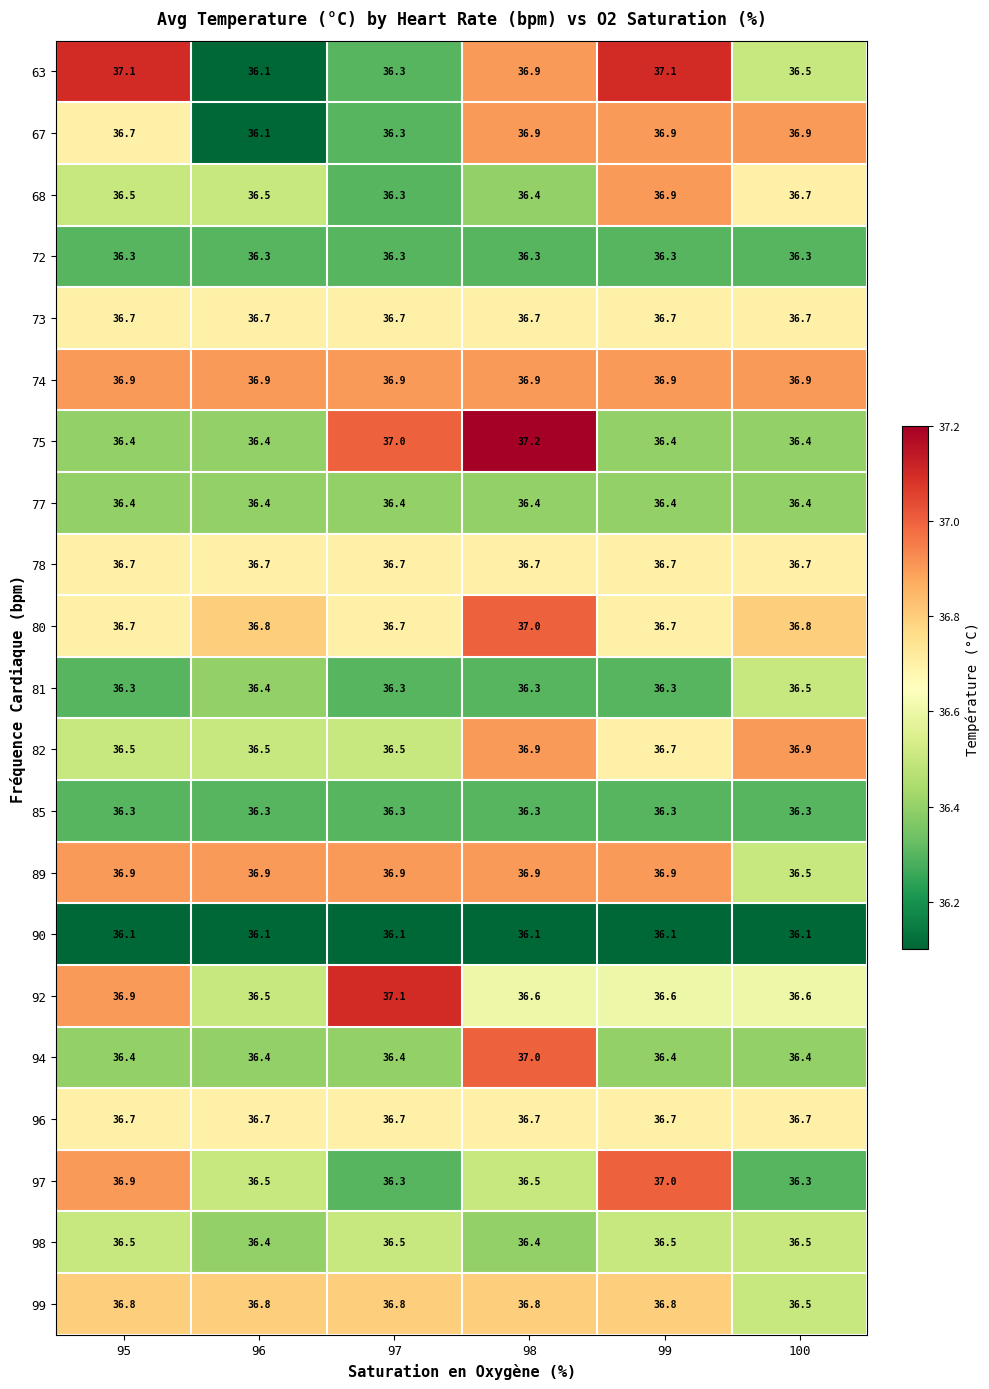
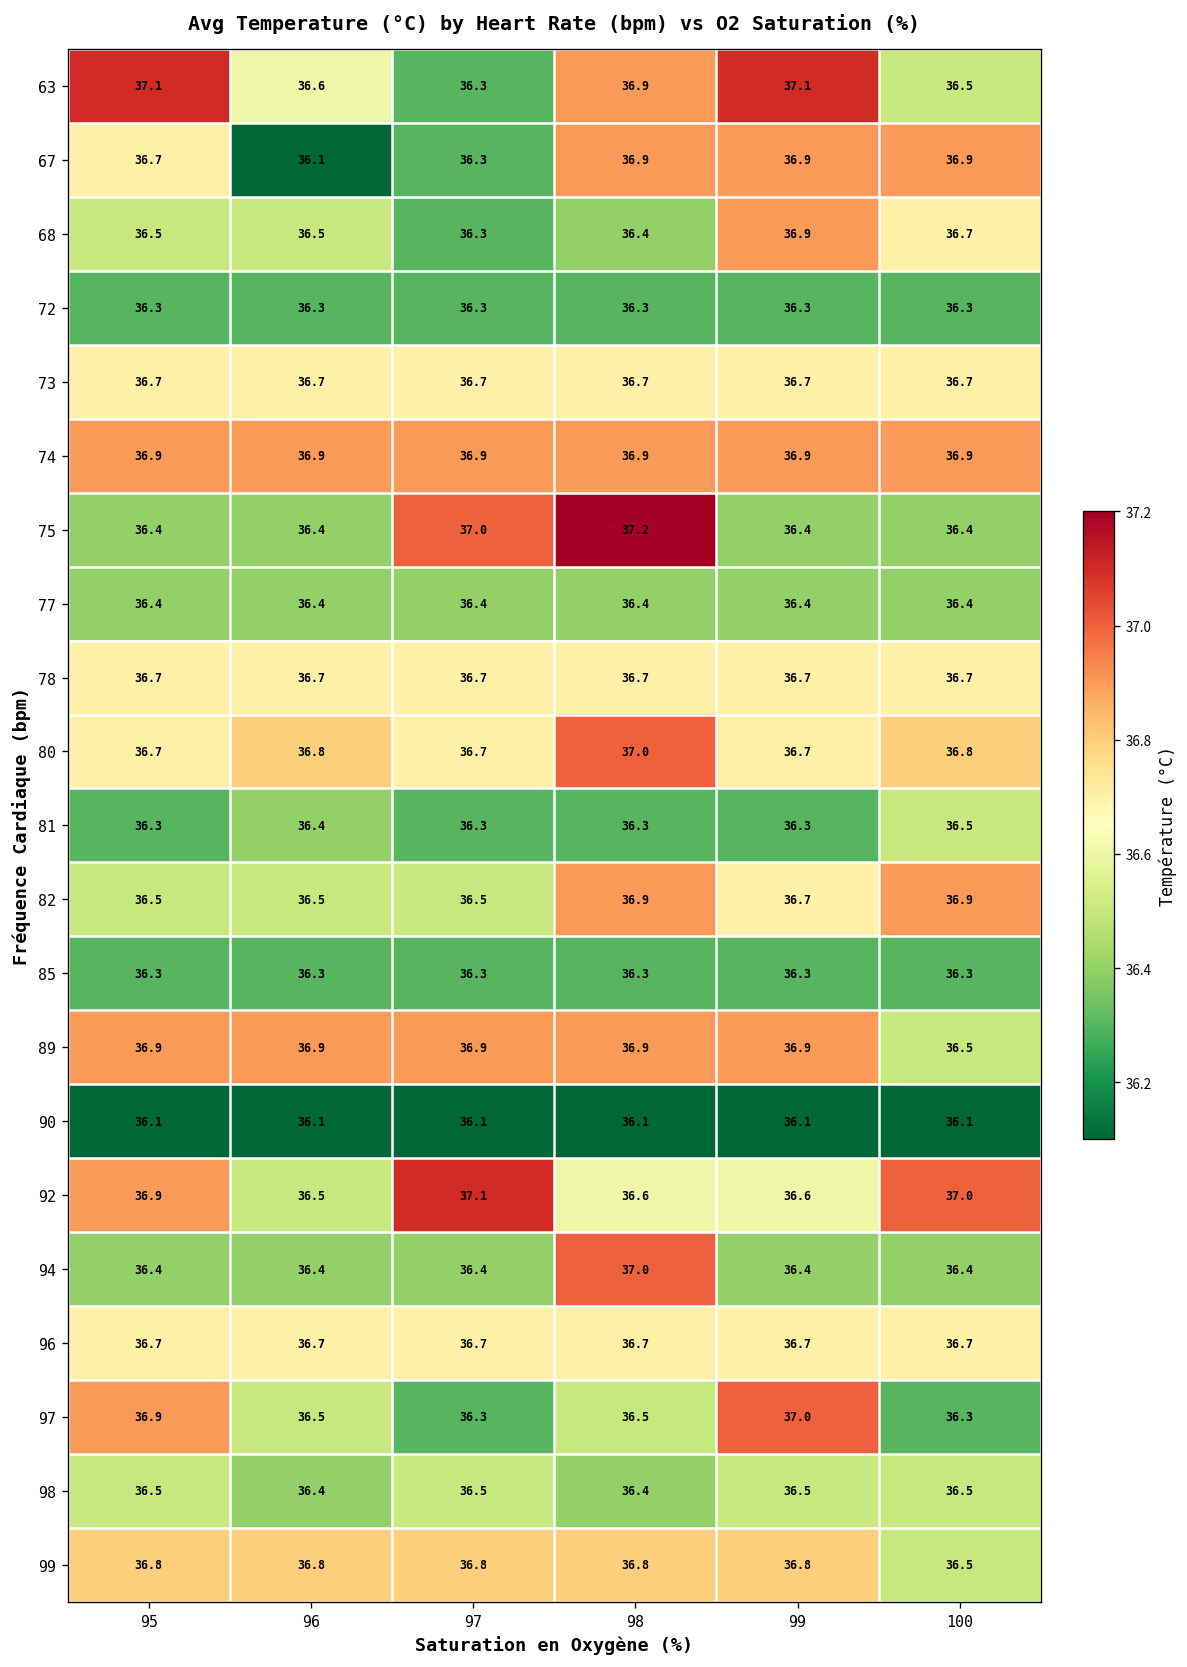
63, 96: 36.1 -> 36.6
92, 100: 36.6 -> 37.0
